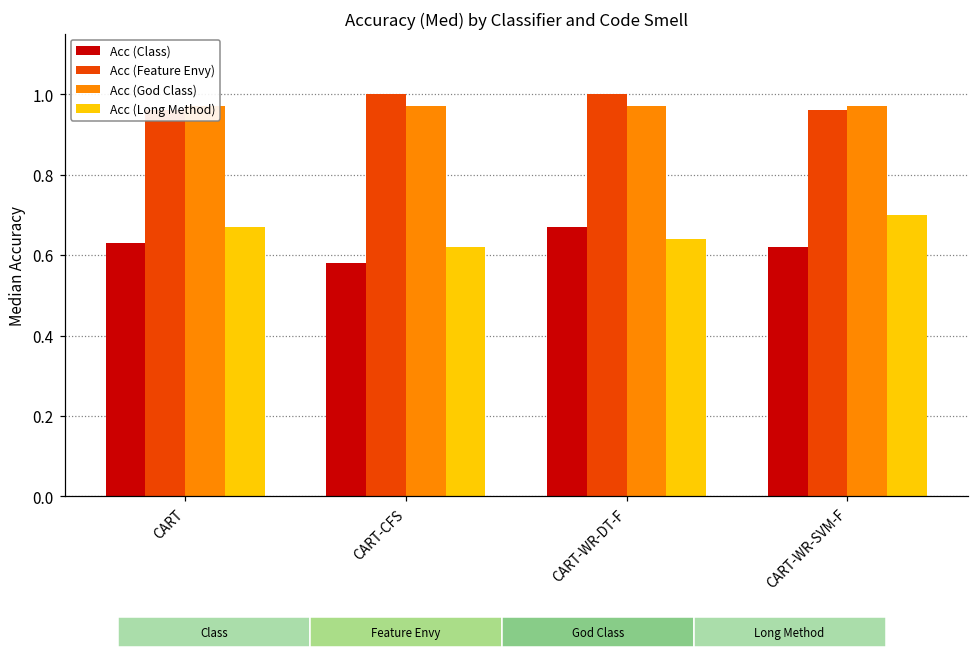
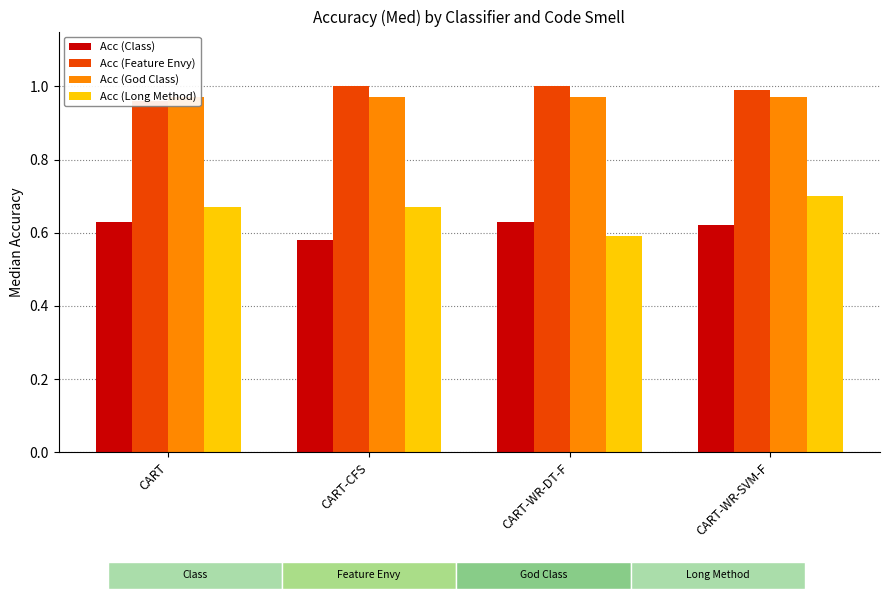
Acc (Long Method), CART-CFS: 0.62 -> 0.67
Acc (Class), CART-WR-DT-F: 0.67 -> 0.63
Acc (Long Method), CART-WR-DT-F: 0.64 -> 0.59
Acc (Feature Envy), CART-WR-SVM-F: 0.96 -> 0.99
